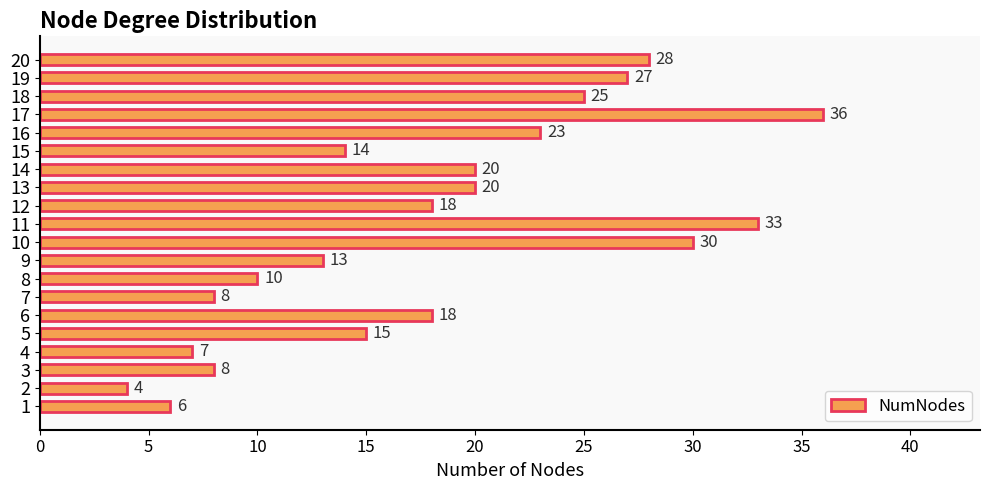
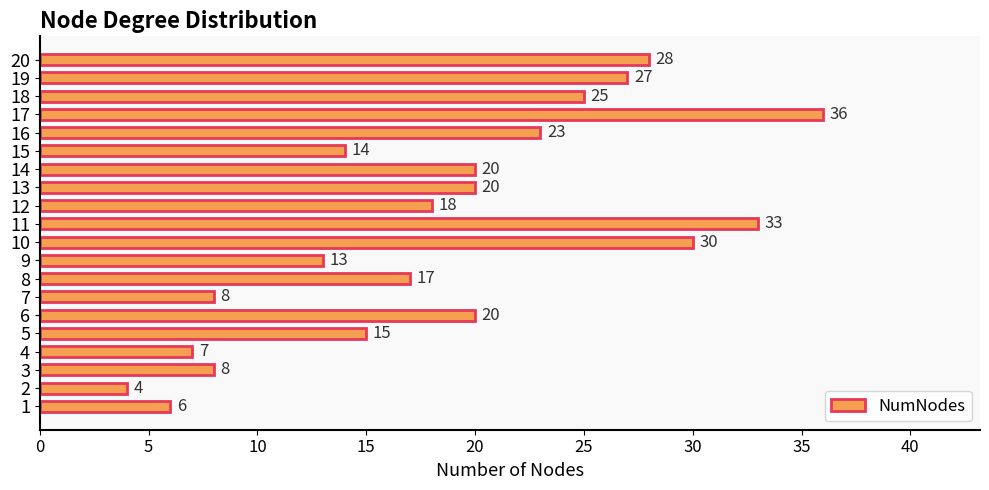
8: 10 -> 17
6: 18 -> 20
